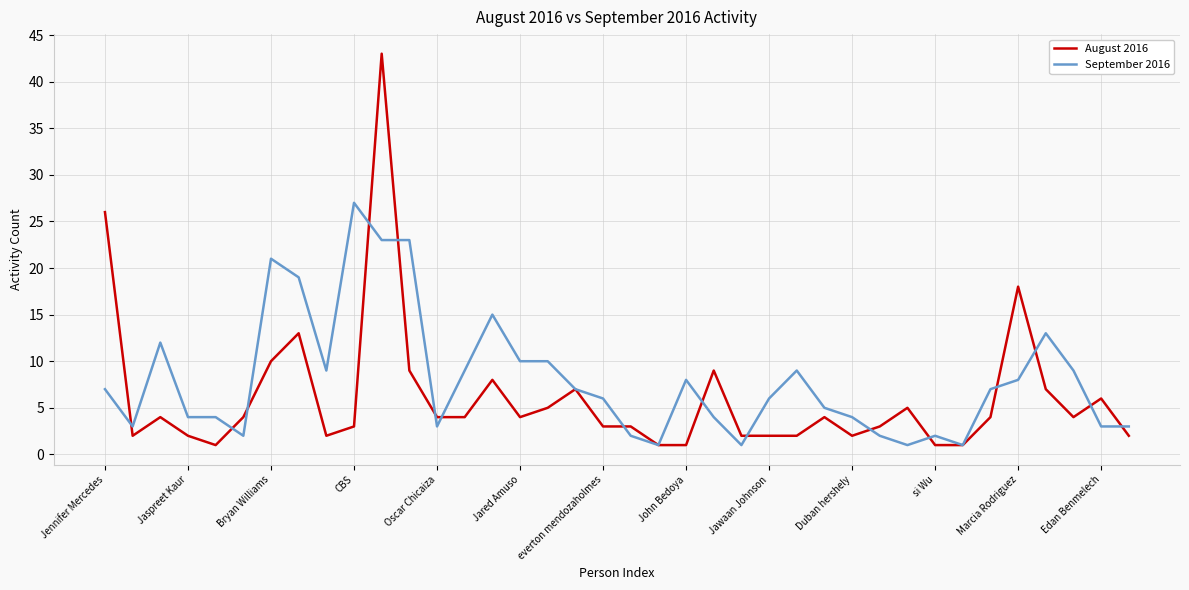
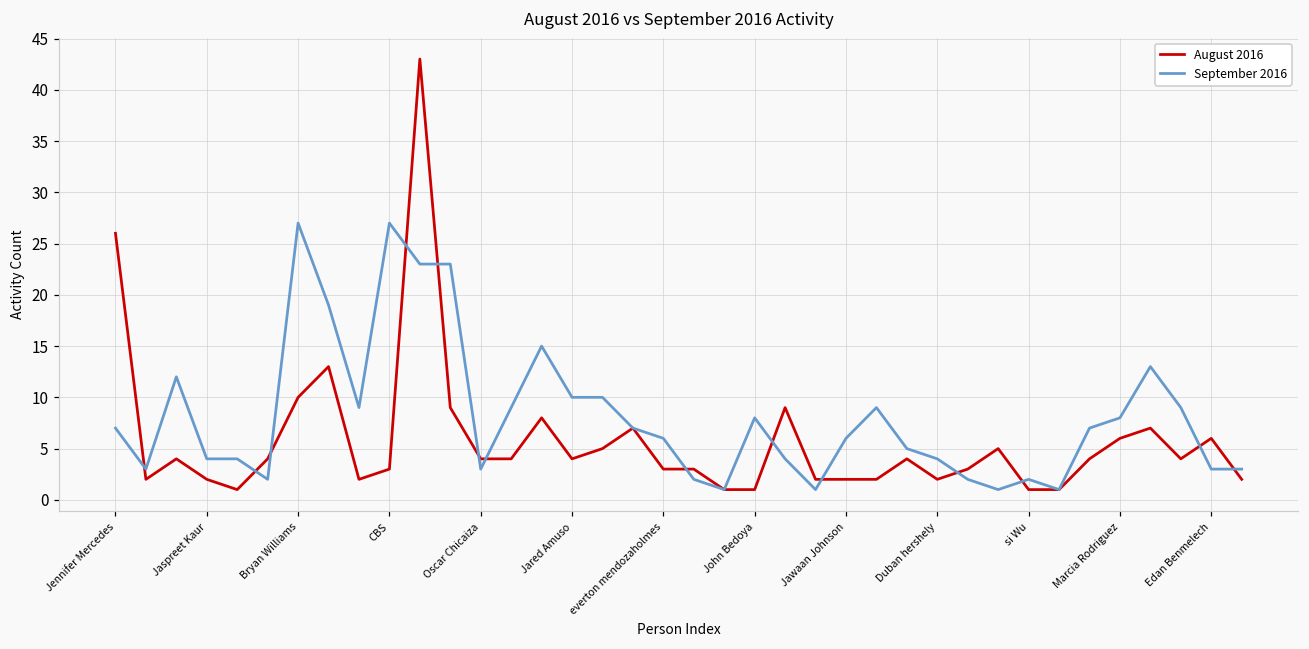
September 2016, Bryan Williams: 21 -> 27
August 2016, Marcia Rodriguez: 18 -> 6
